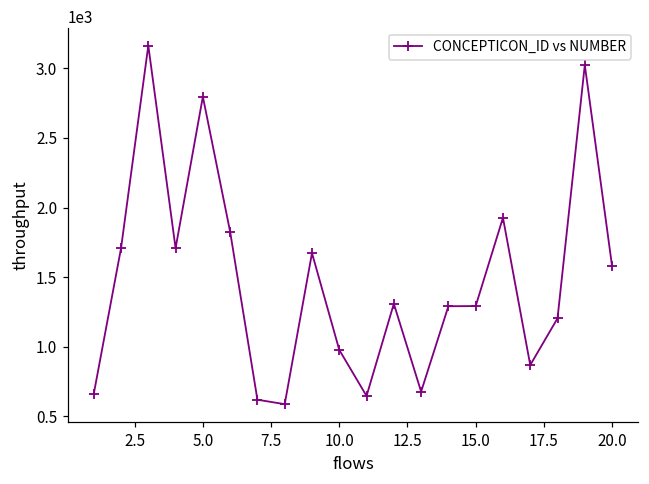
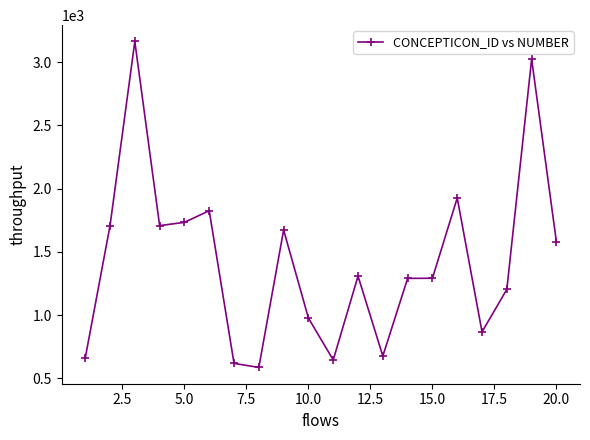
5.0: 2800 -> 1730
